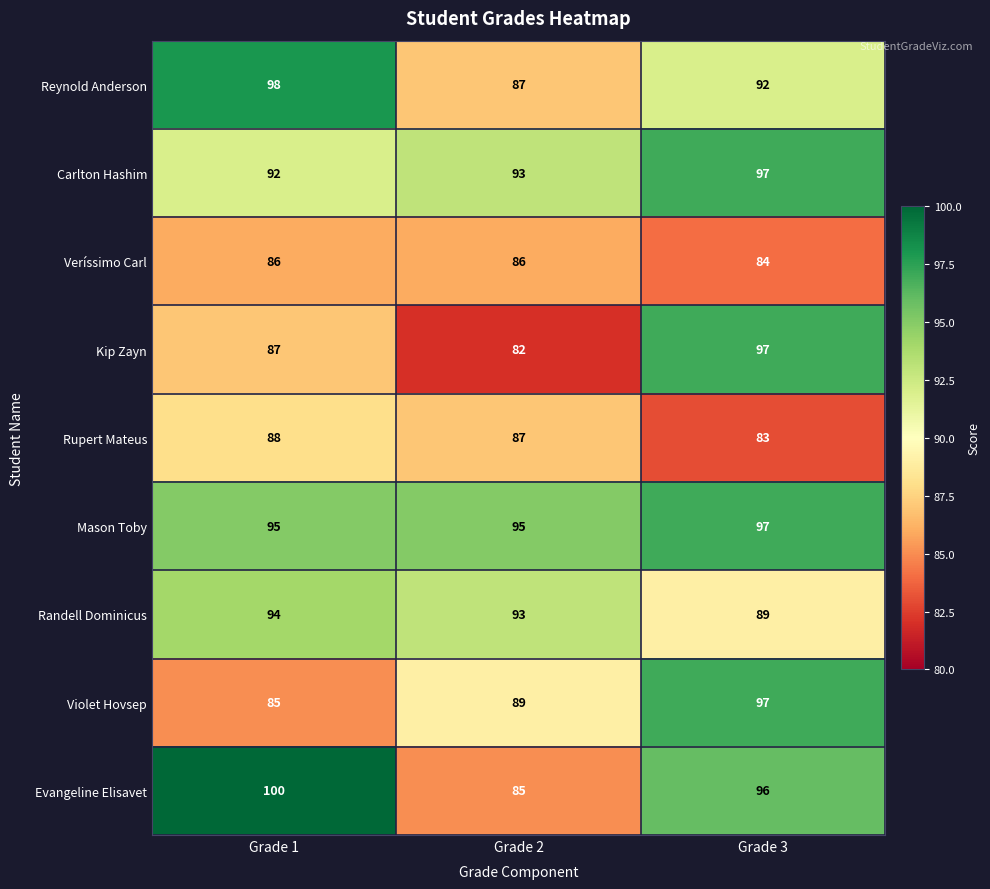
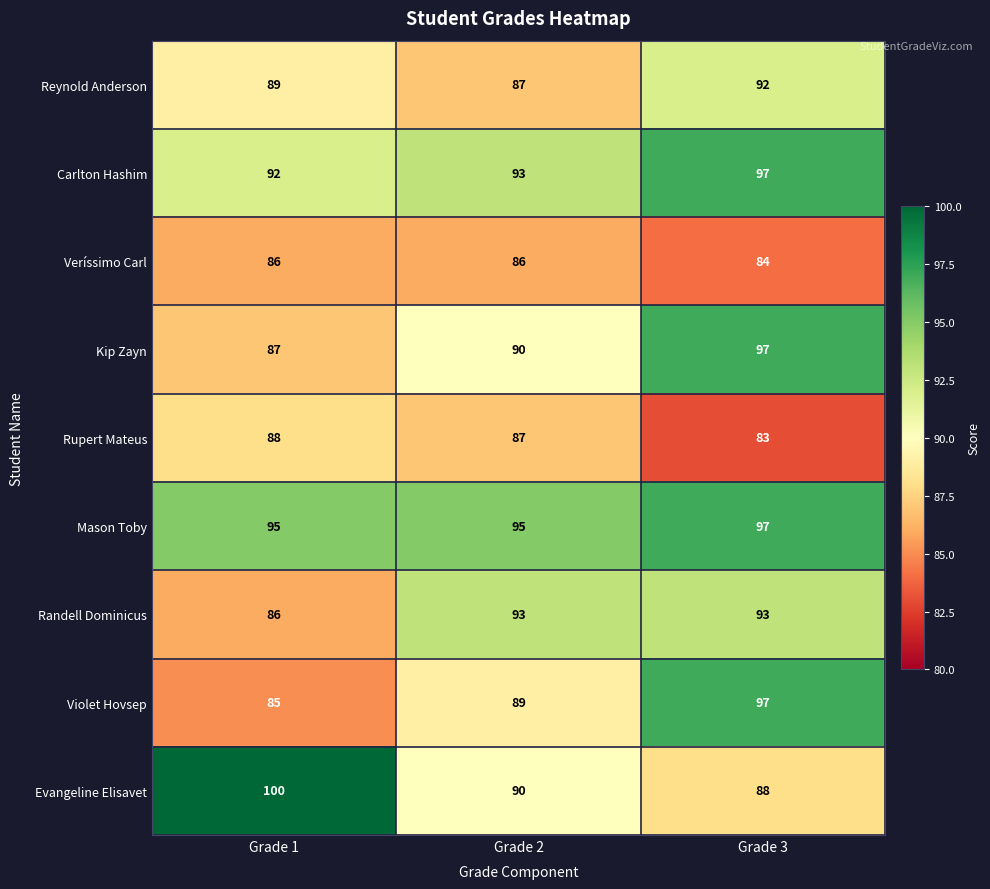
Reynold Anderson, Grade 1: 98 -> 89
Kip Zayn, Grade 2: 82 -> 90
Randell Dominicus, Grade 1: 94 -> 86
Randell Dominicus, Grade 3: 89 -> 93
Evangeline Elisavet, Grade 2: 85 -> 90
Evangeline Elisavet, Grade 3: 96 -> 88
